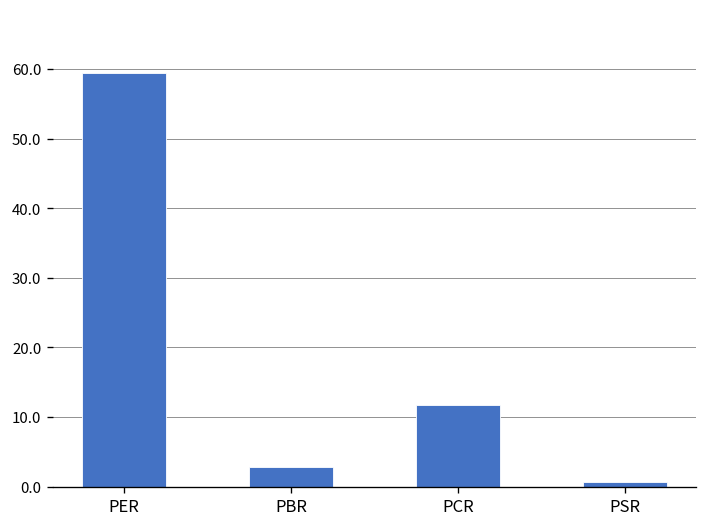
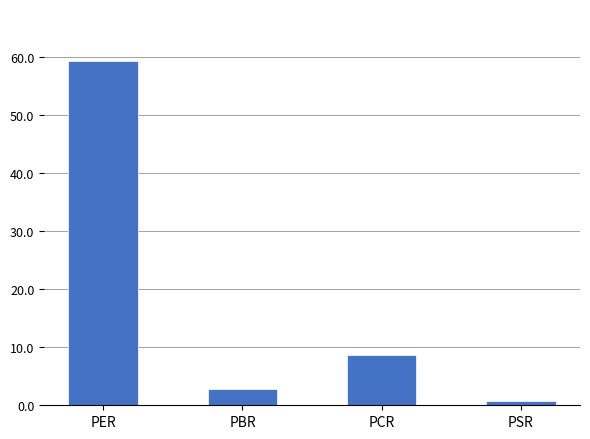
PCR: 12 -> 9
